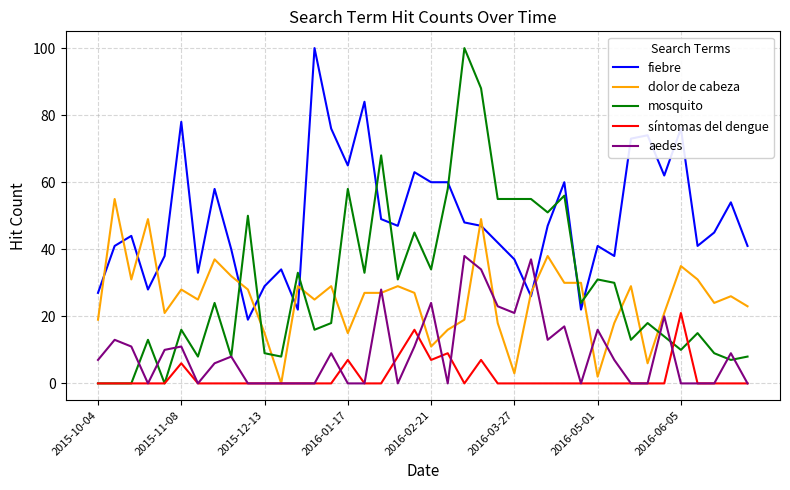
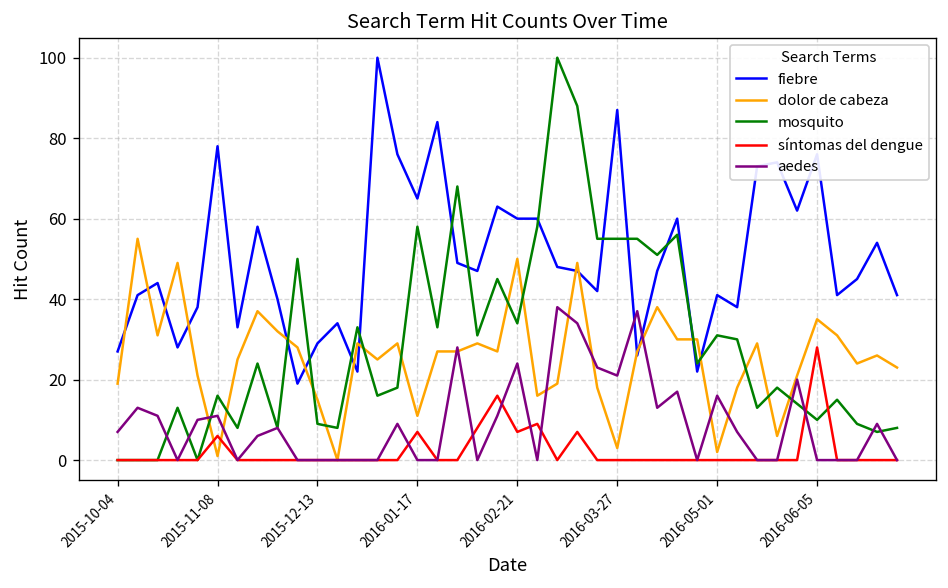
dolor de cabeza, 2015-11-08: 28 -> 1
dolor de cabeza, 2016-01-17: 15 -> 11
dolor de cabeza, 2016-02-21: 11 -> 50
fiebre, 2016-03-27: 37 -> 87
síntomas del dengue, 2016-06-05: 21 -> 28
